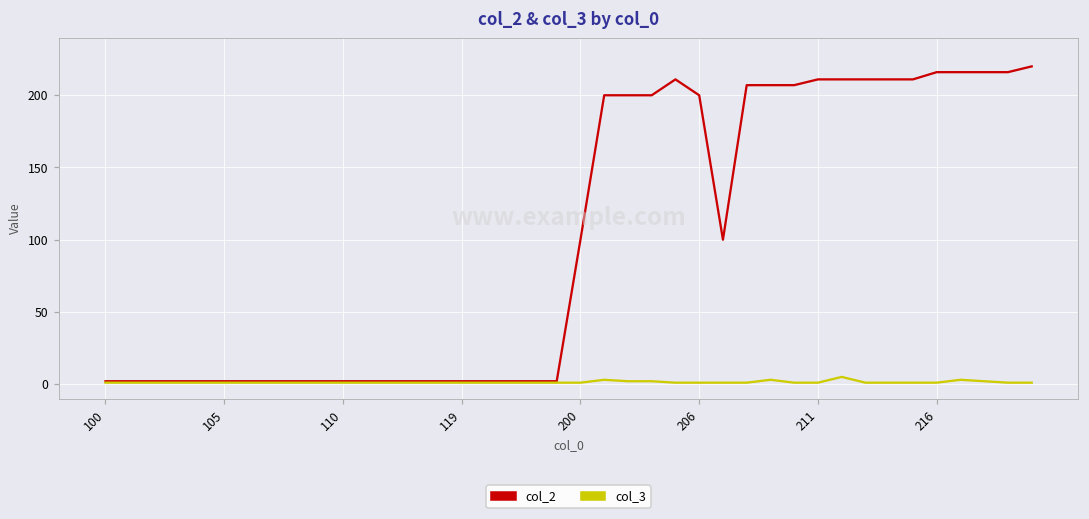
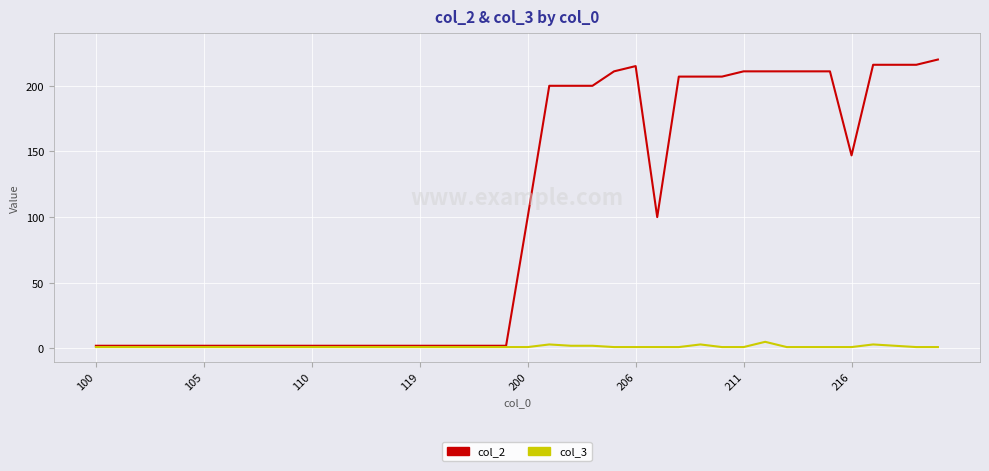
col_2, 206: 200 -> 215
col_2, 216: 216 -> 147
